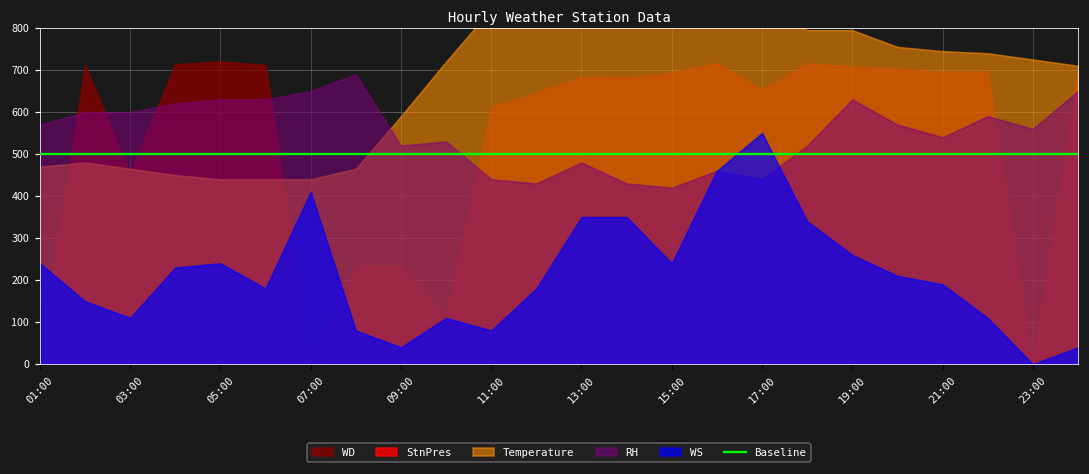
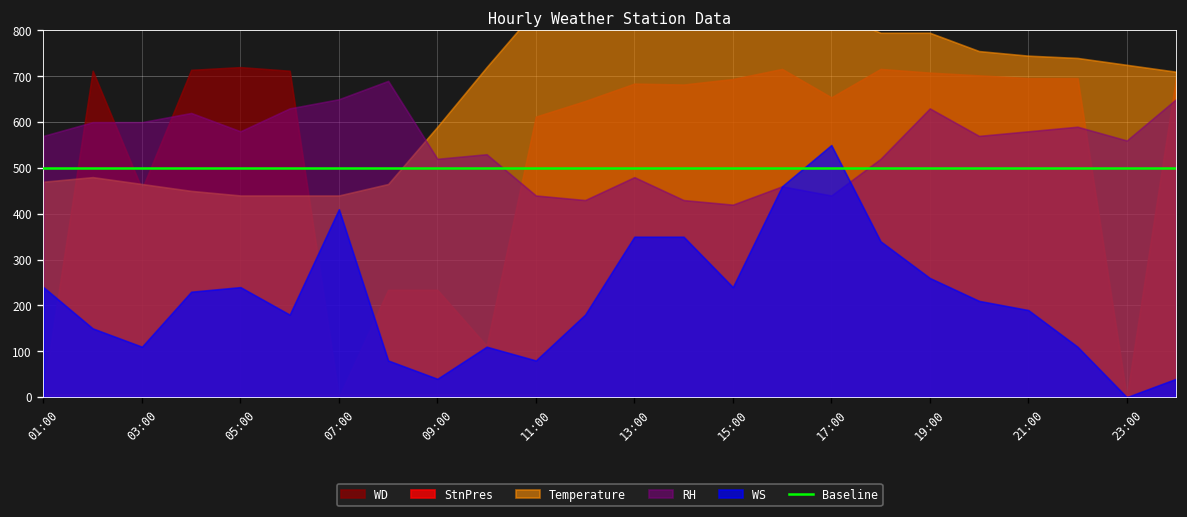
RH, 05:00: 630 -> 580
RH, 21:00: 540 -> 580
